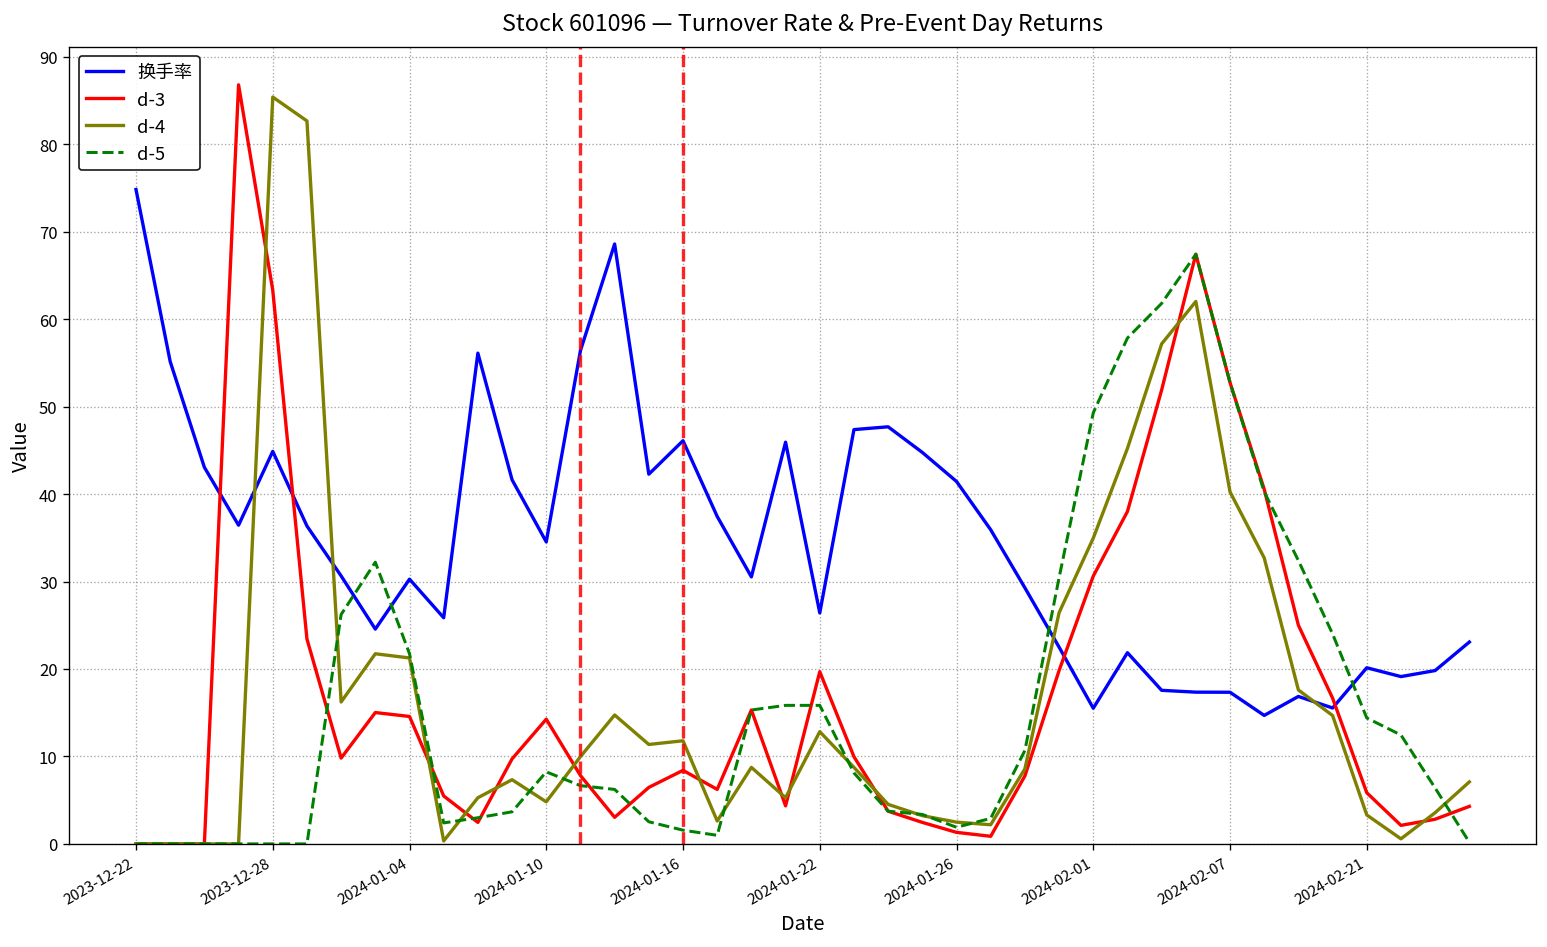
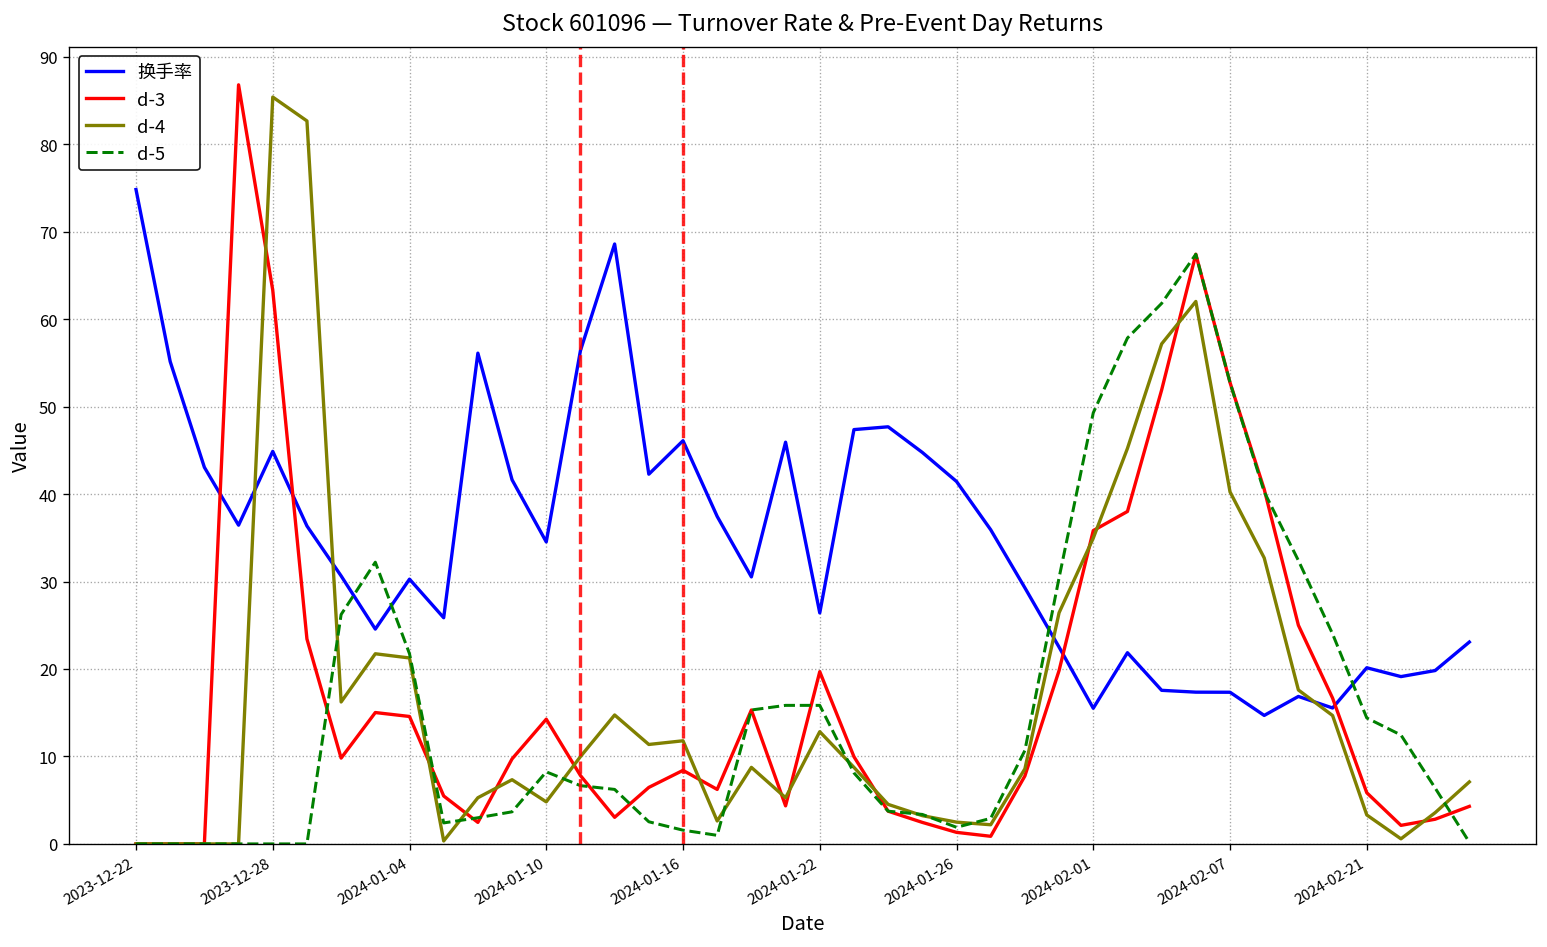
d-3, 2024-02-01: 31 -> 36
